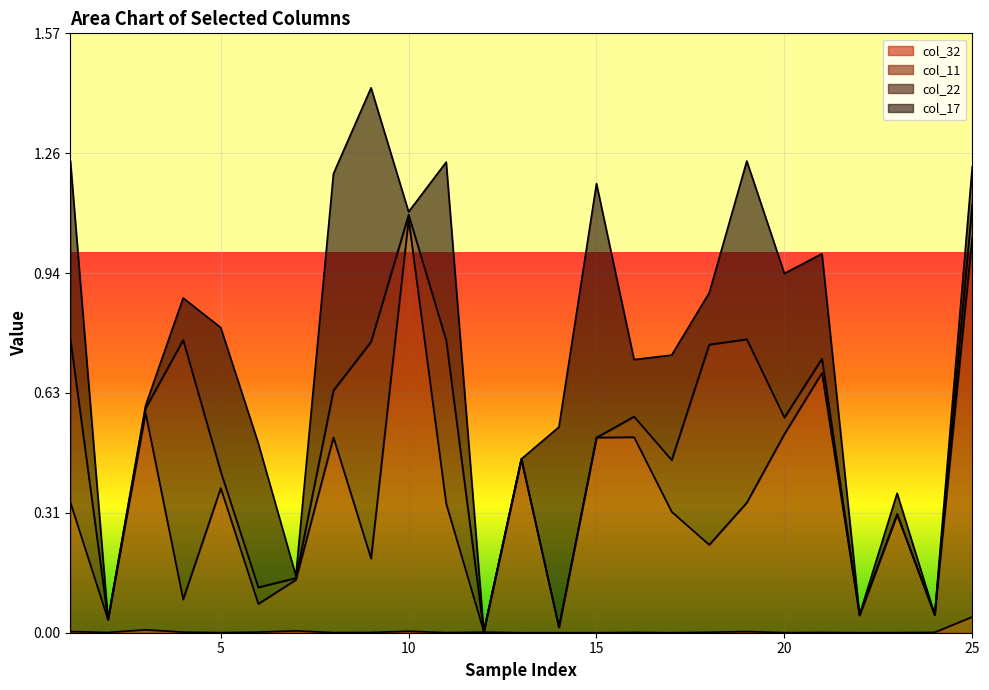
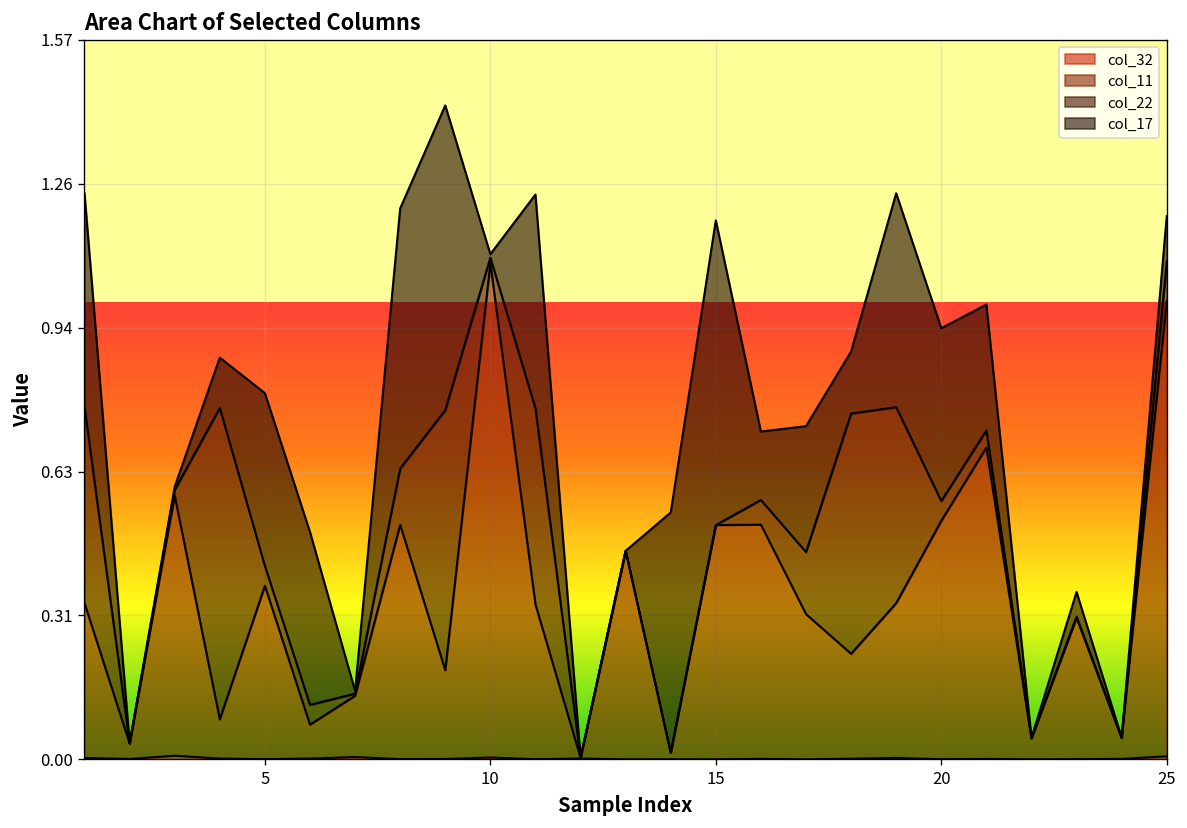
col_32, 25: 0.04 -> 0.01
